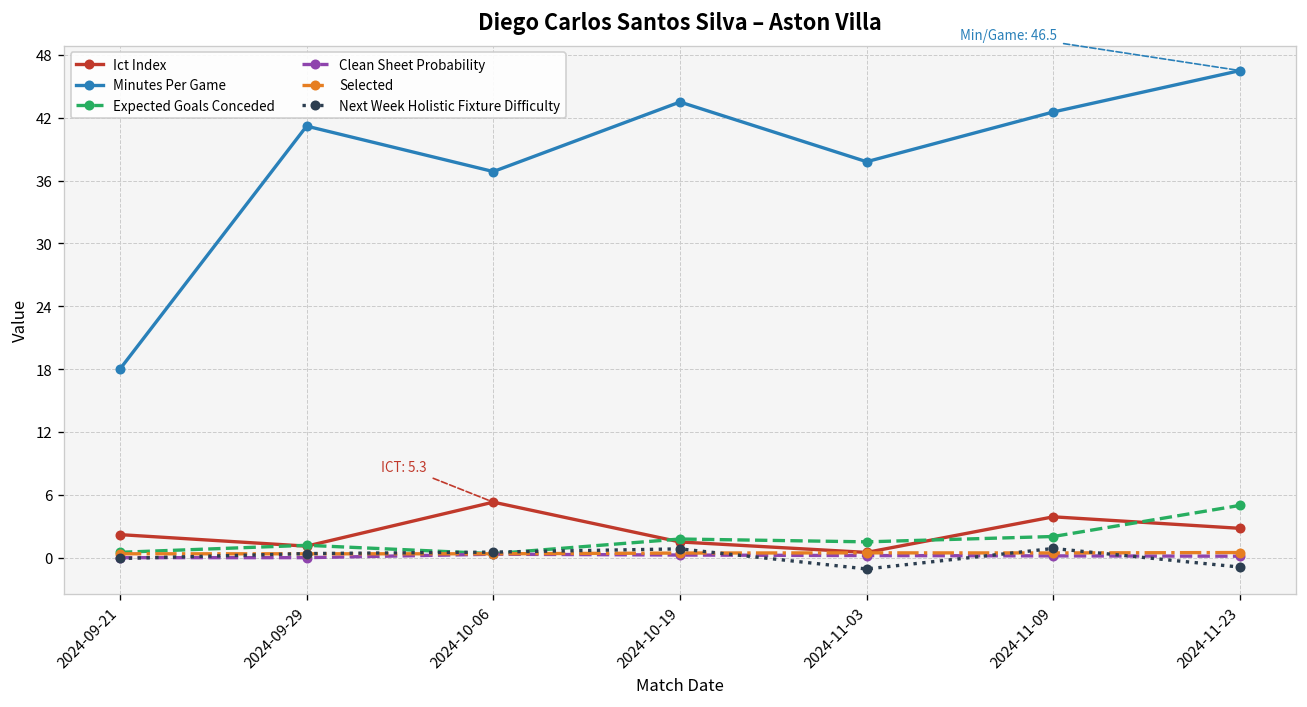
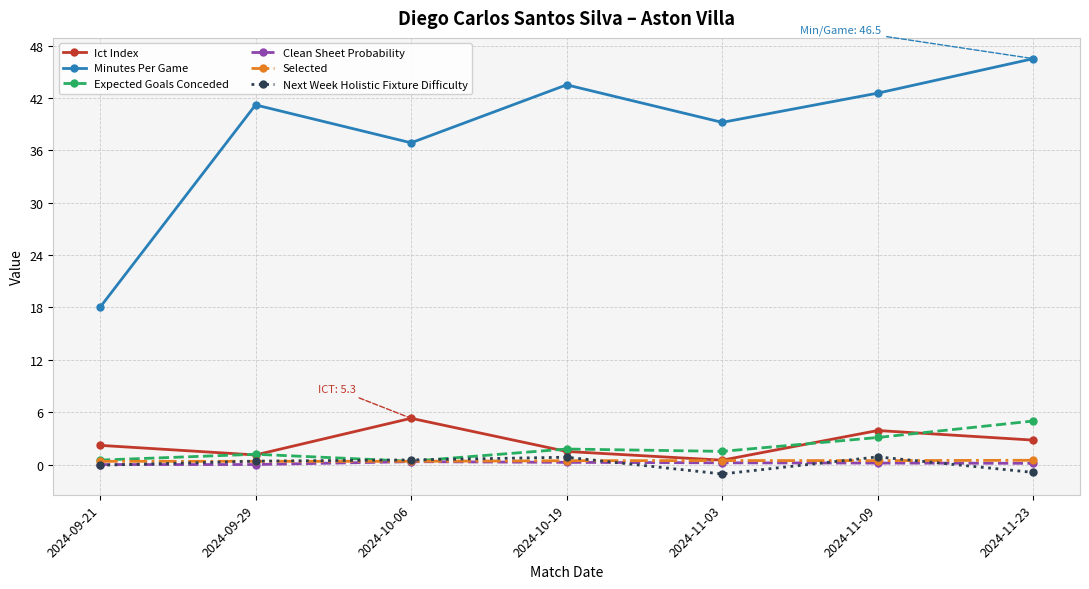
Minutes Per Game, 2024-11-03: 38 -> 39
Expected Goals Conceded, 2024-11-09: 2 -> 3
